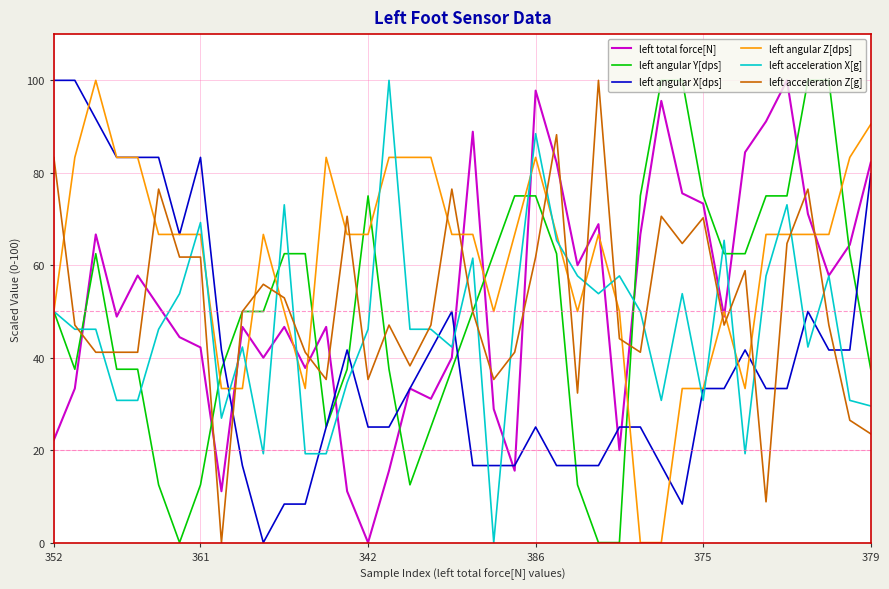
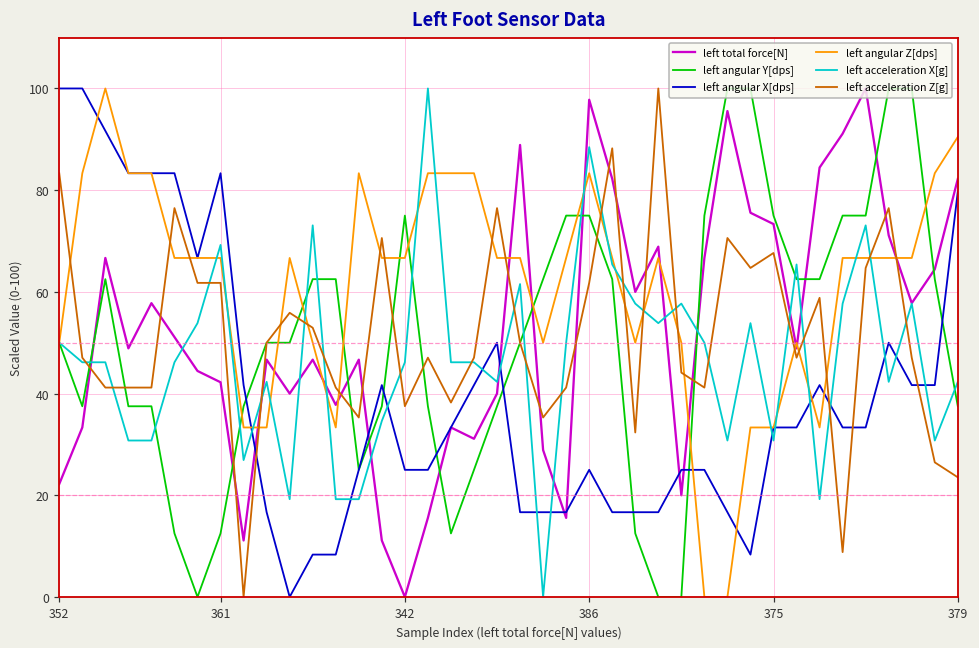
left acceleration Z[g], 342: 35 -> 38
left acceleration Z[g], 375: 70 -> 68
left acceleration X[g], 379: 30 -> 42
